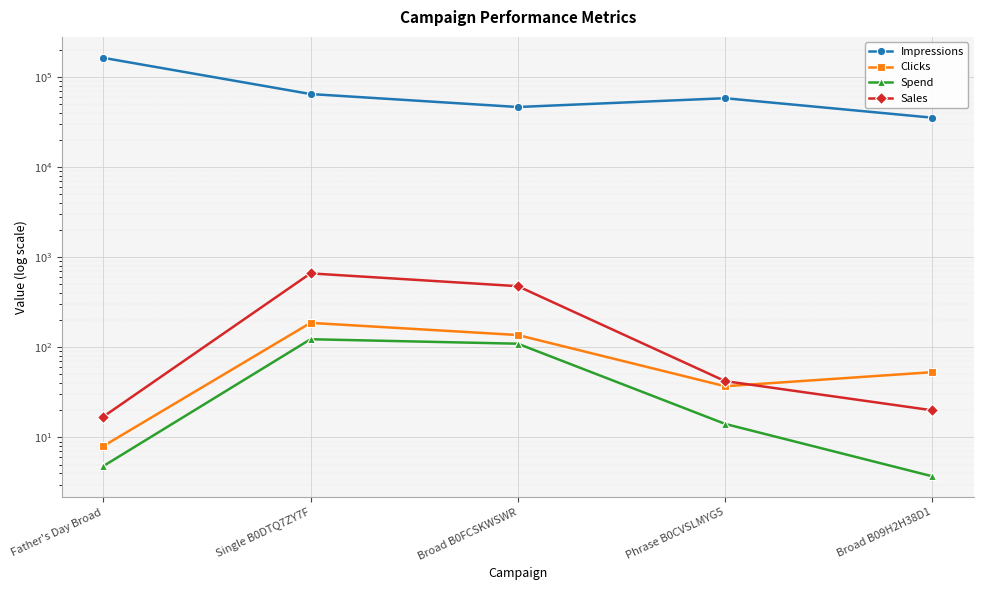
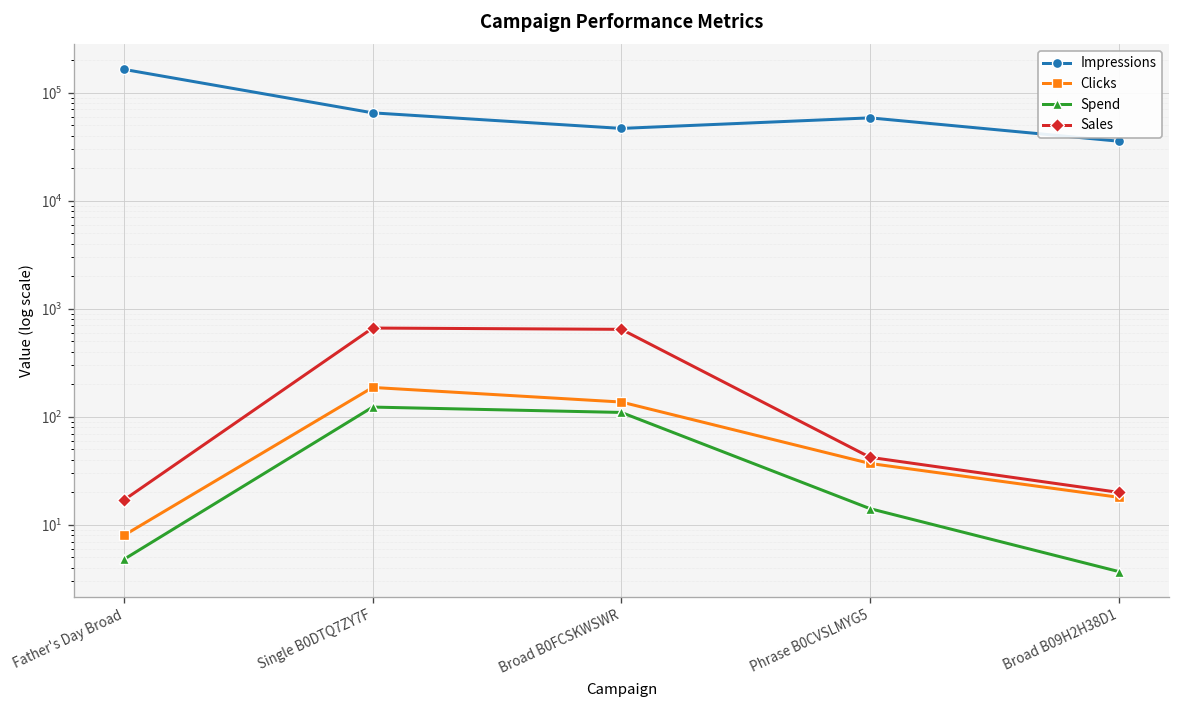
Sales, Broad B0FCSKWSWR: 500 -> 600
Clicks, Broad B09H2H38D1: 50 -> 18
